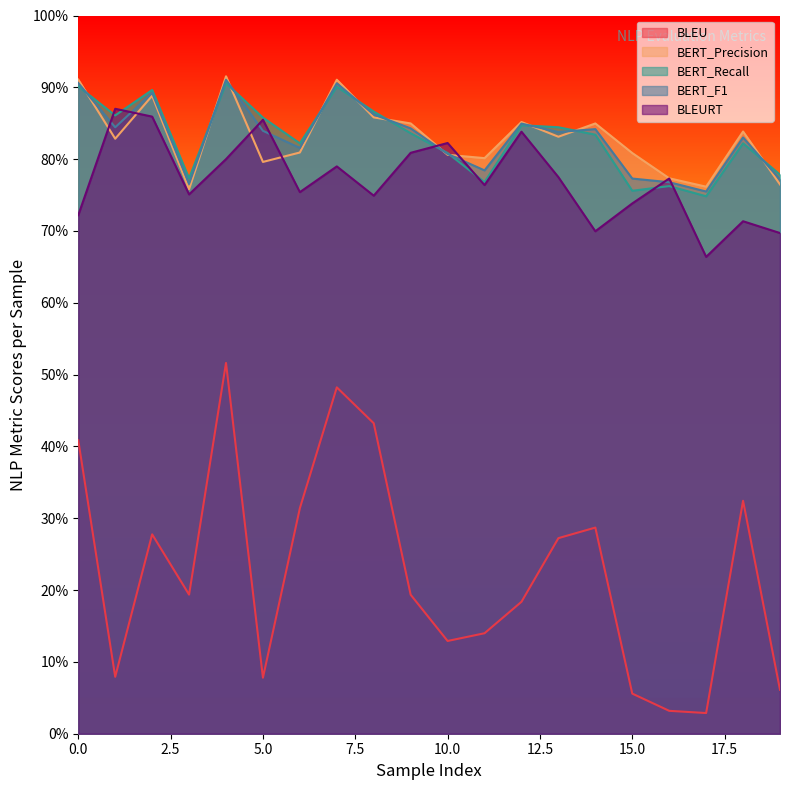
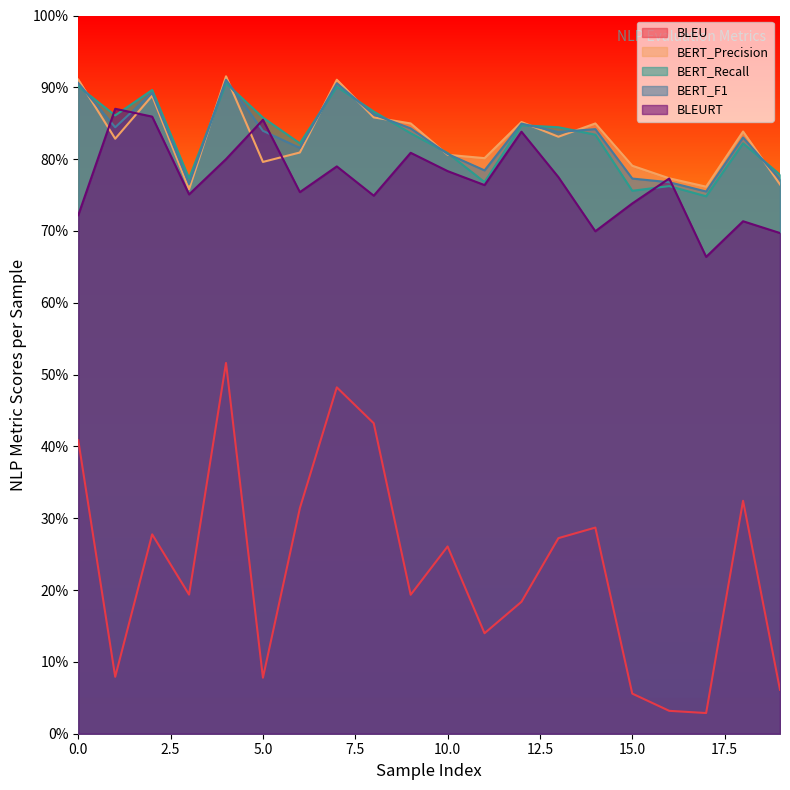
BLEU, 10.0: 13% -> 26%
BLEURT, 10.0: 82% -> 78%
BERT_Precision, 15.0: 81% -> 79%
